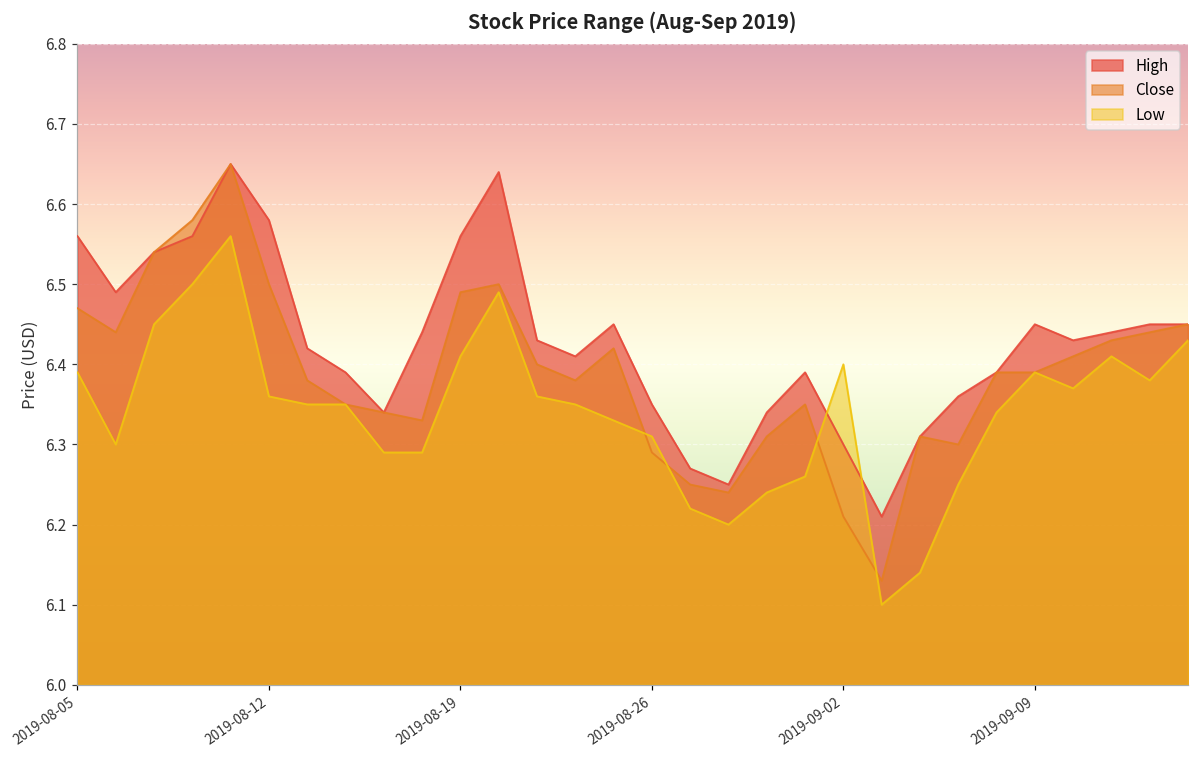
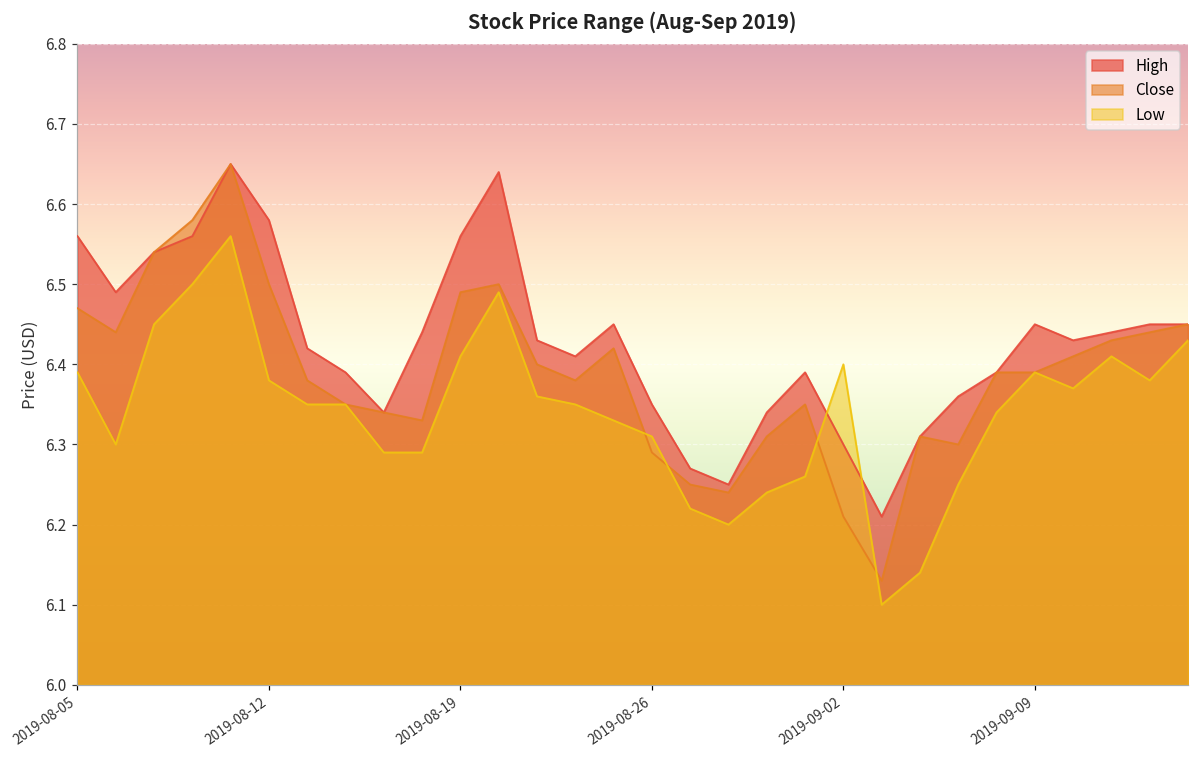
Low, 2019-08-12: 6.36 -> 6.38
